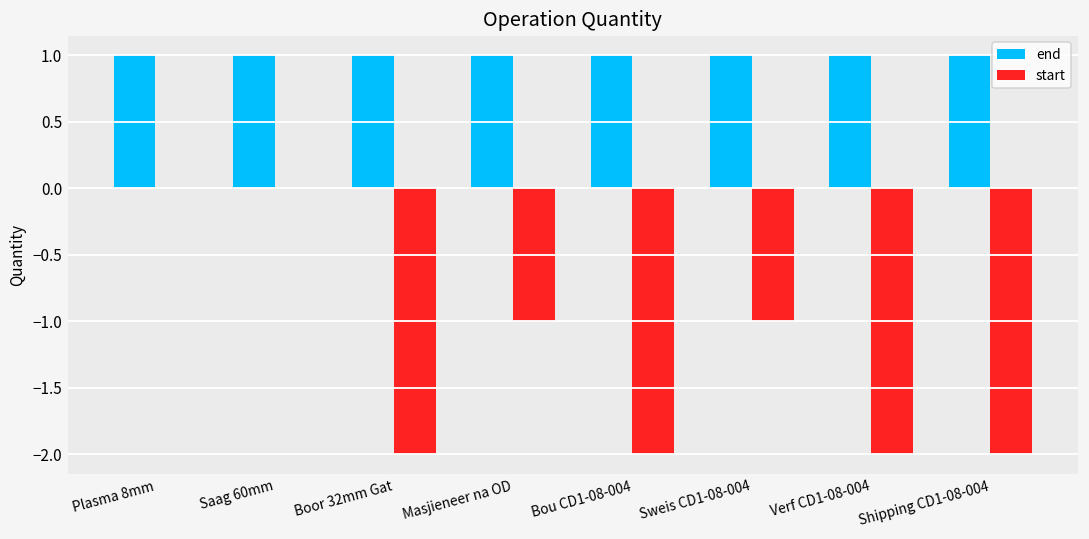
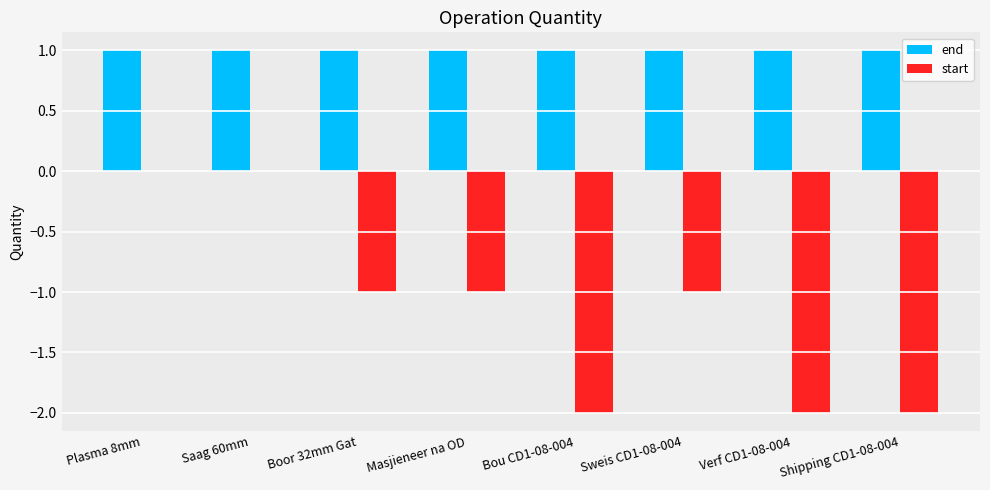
start, Boor 32mm Gat: -2 -> -1
